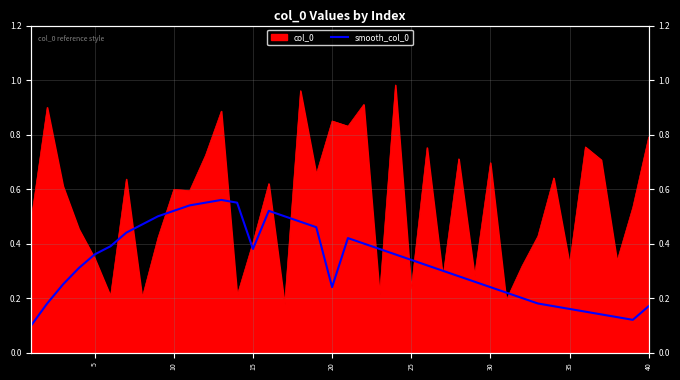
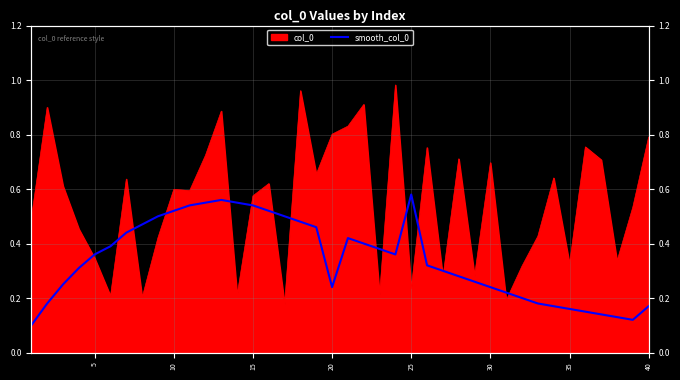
col_0, 15: 0.40 -> 0.58
smooth_col_0, 15: 0.38 -> 0.54
col_0, 20: 0.85 -> 0.80
smooth_col_0, 25: 0.34 -> 0.58
